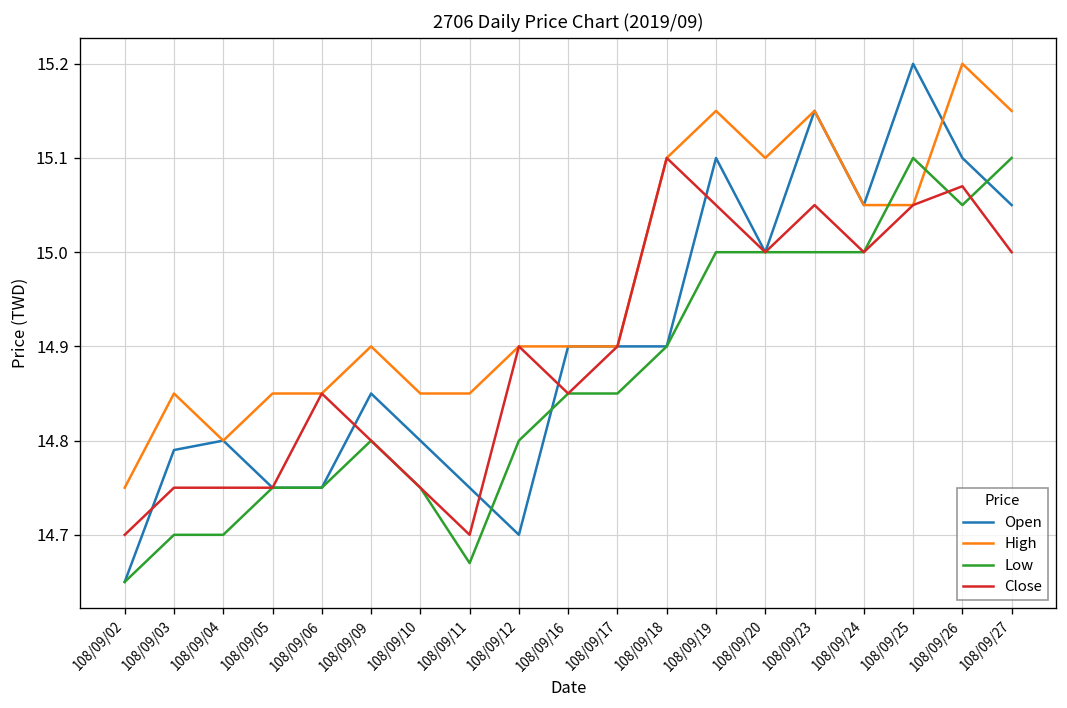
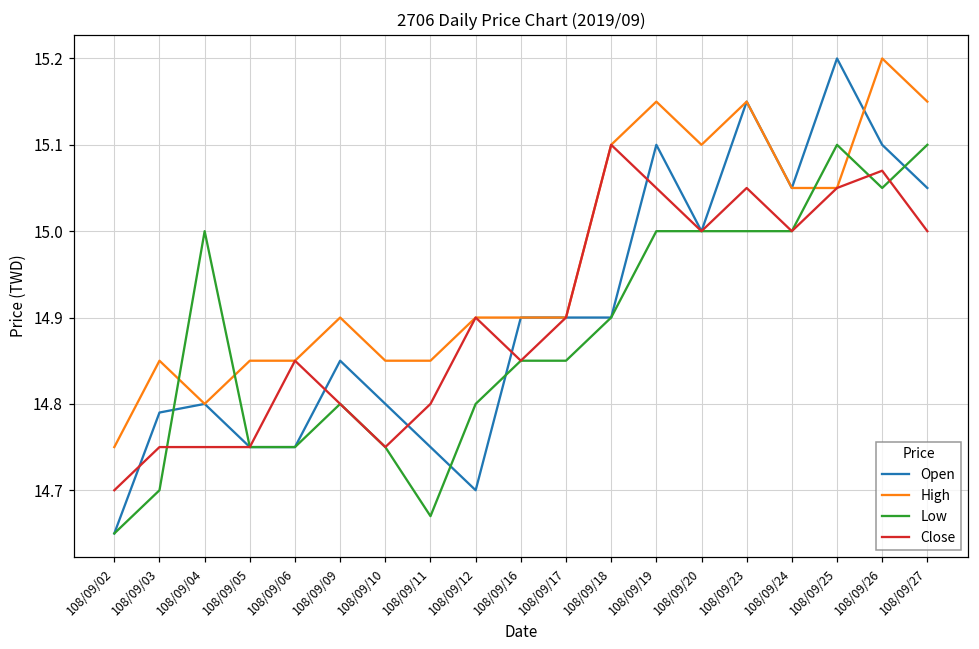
Low, 108/09/04: 14.7 -> 15.0
Close, 108/09/11: 14.7 -> 14.8
